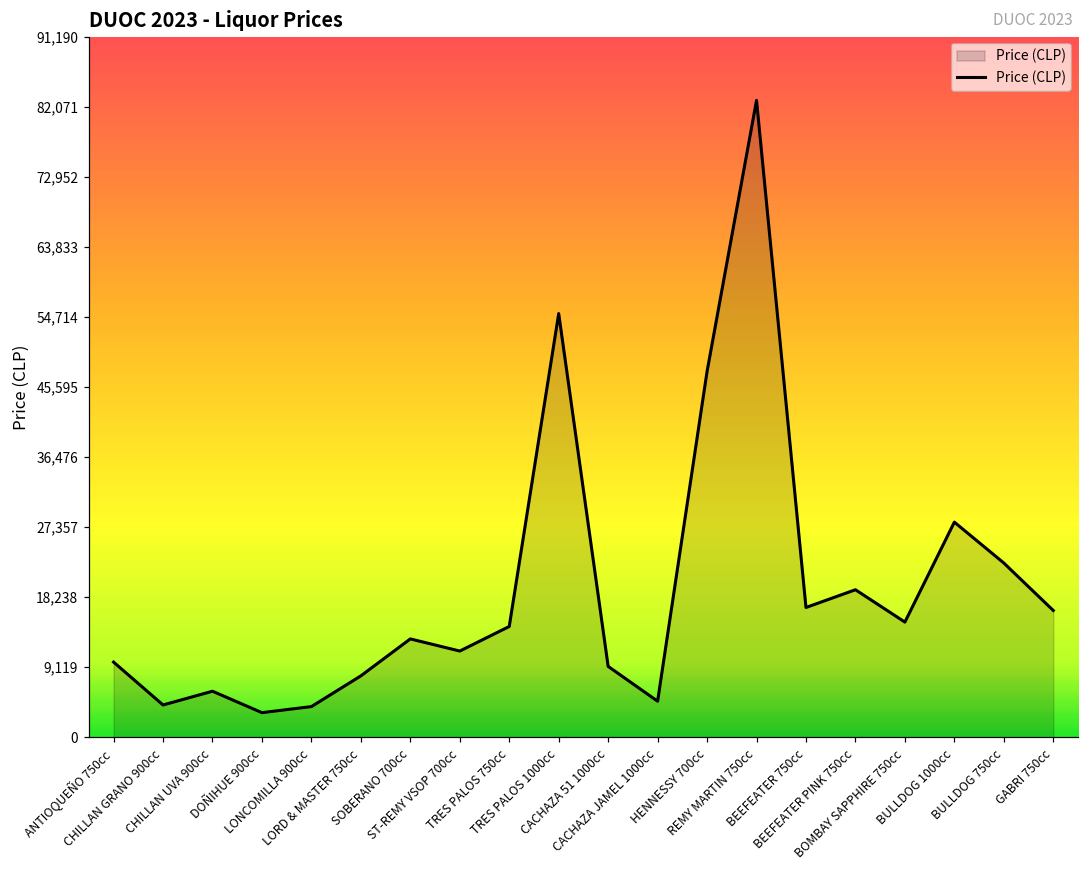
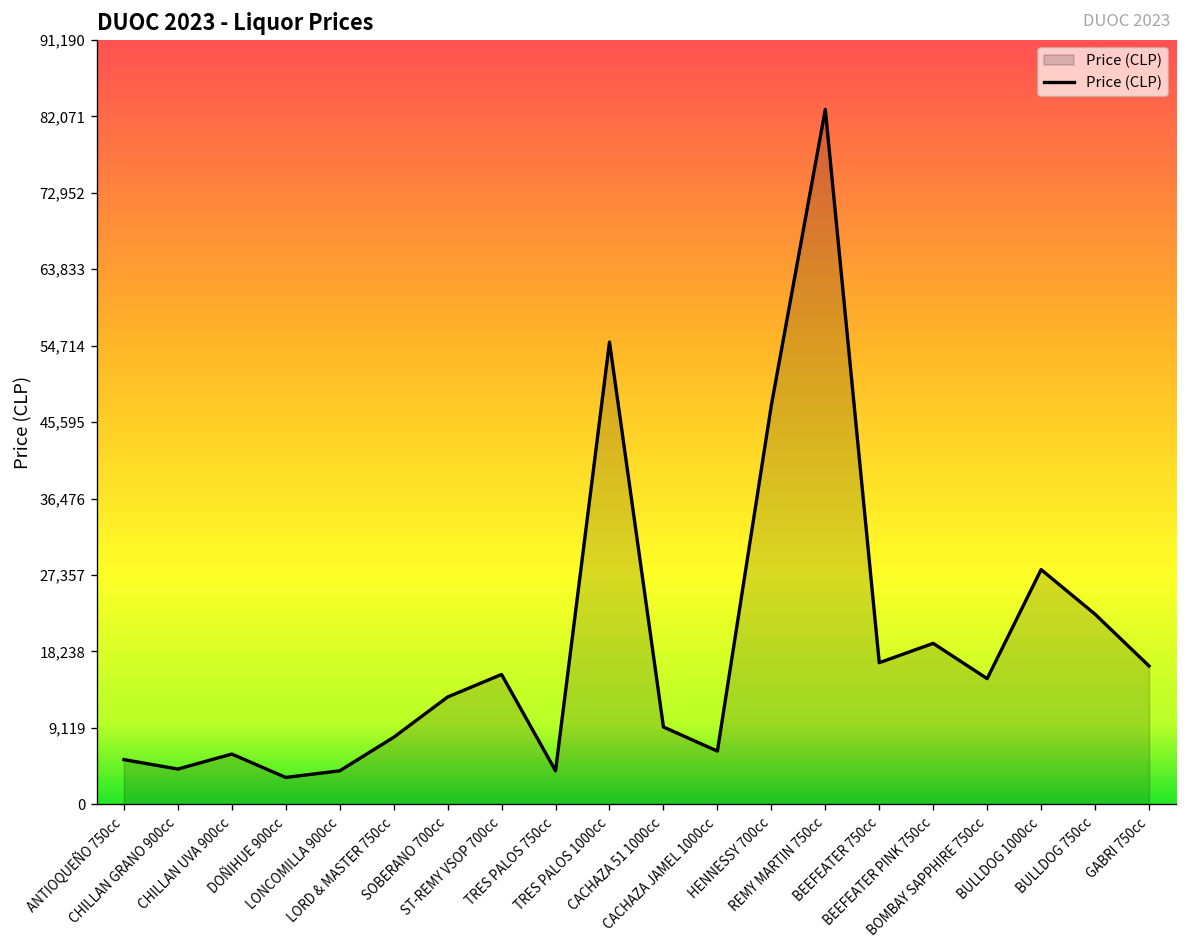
ANTIOQUEÑO 750cc: 10,000 -> 5,000
ST-REMY VSOP 700cc: 11,000 -> 15,000
TRES PALOS 750cc: 14,000 -> 4,000
CACHAZA JAMEL 1000cc: 5,000 -> 6,000
